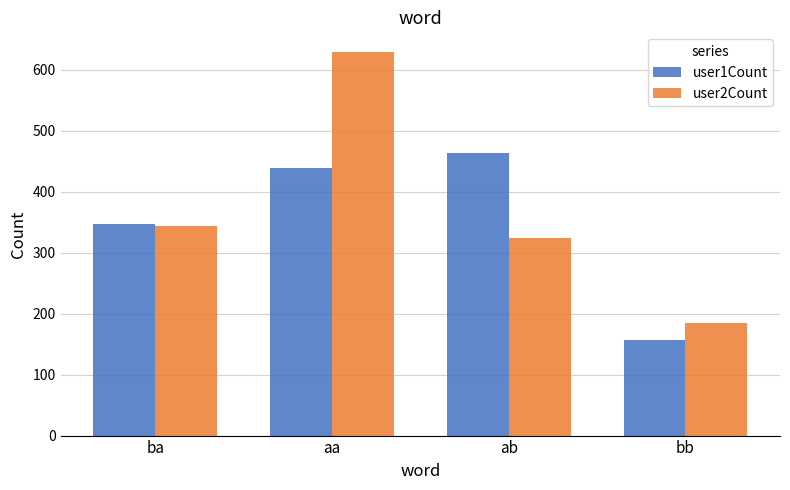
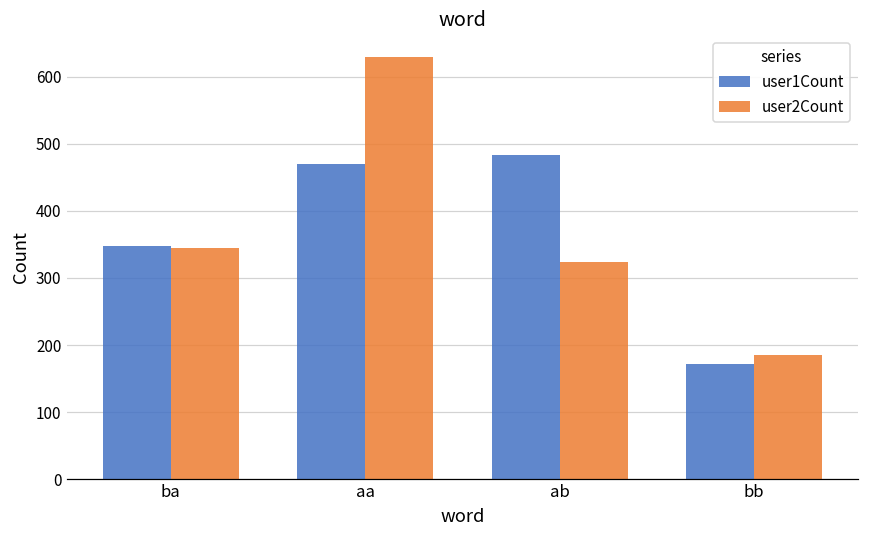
user1Count, aa: 440 -> 470
user1Count, ab: 460 -> 480
user1Count, bb: 160 -> 170
